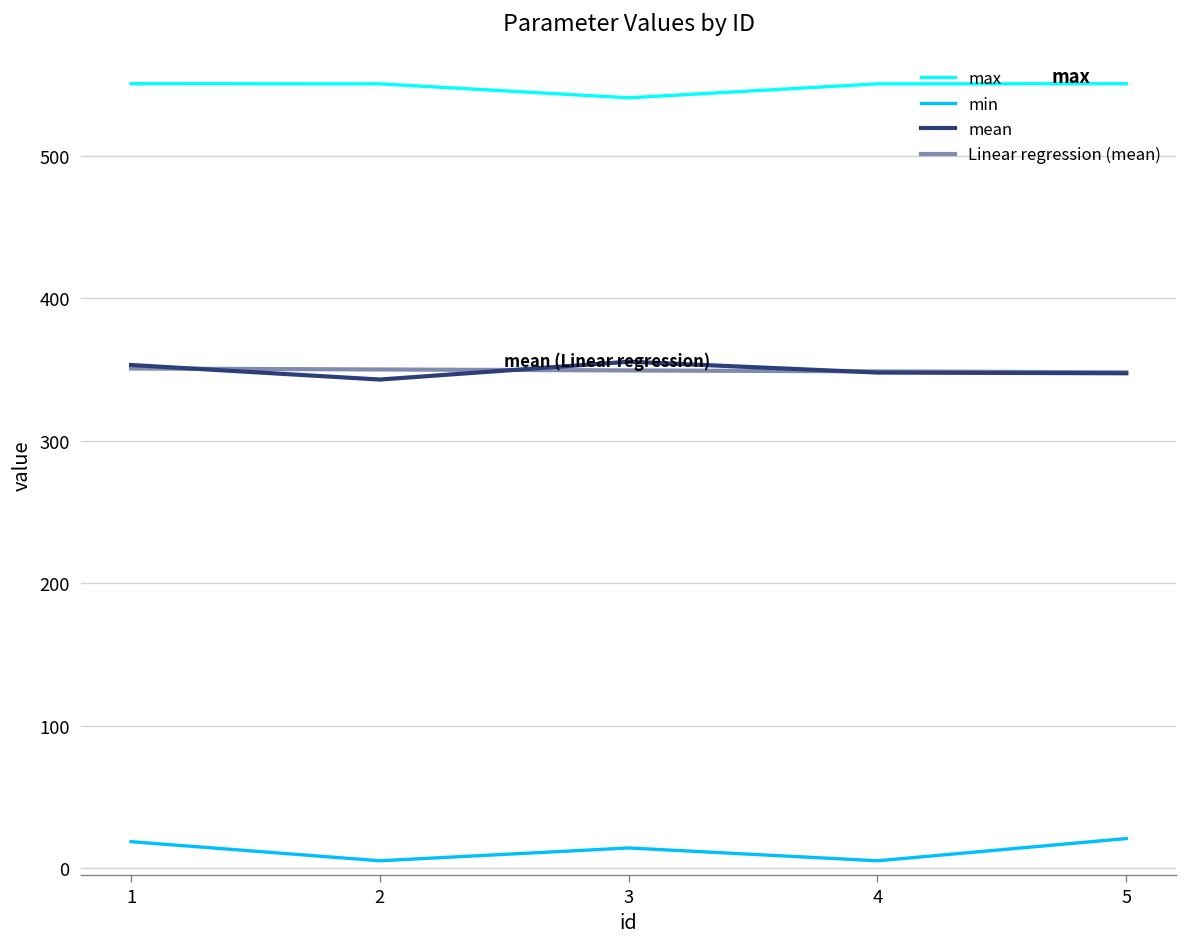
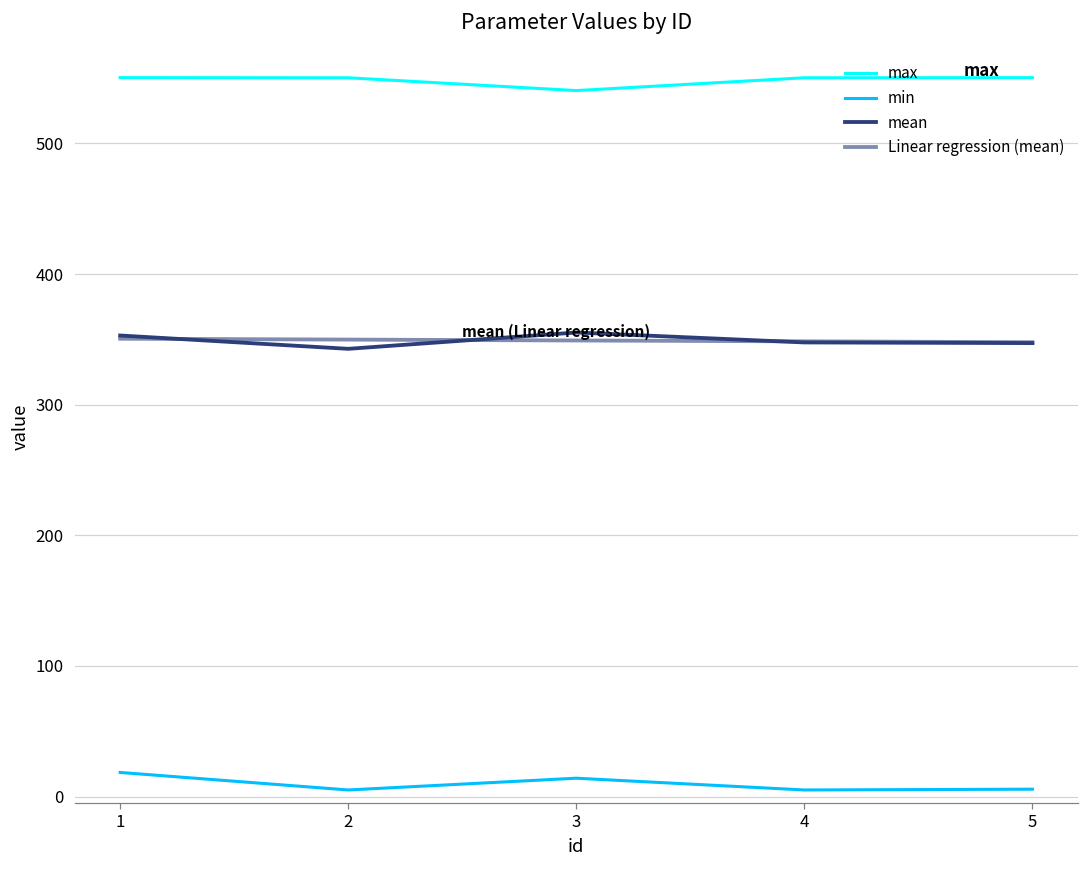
min, 5: 21 -> 6
